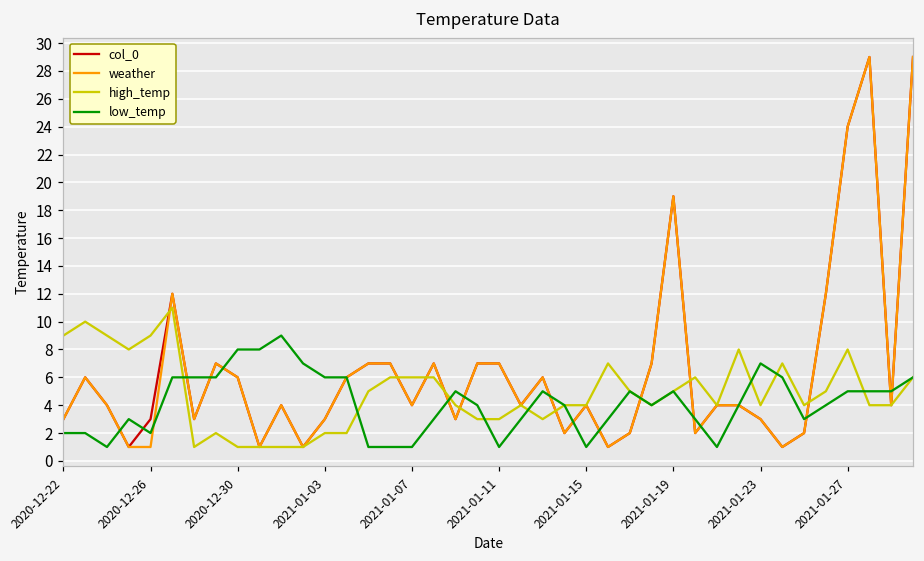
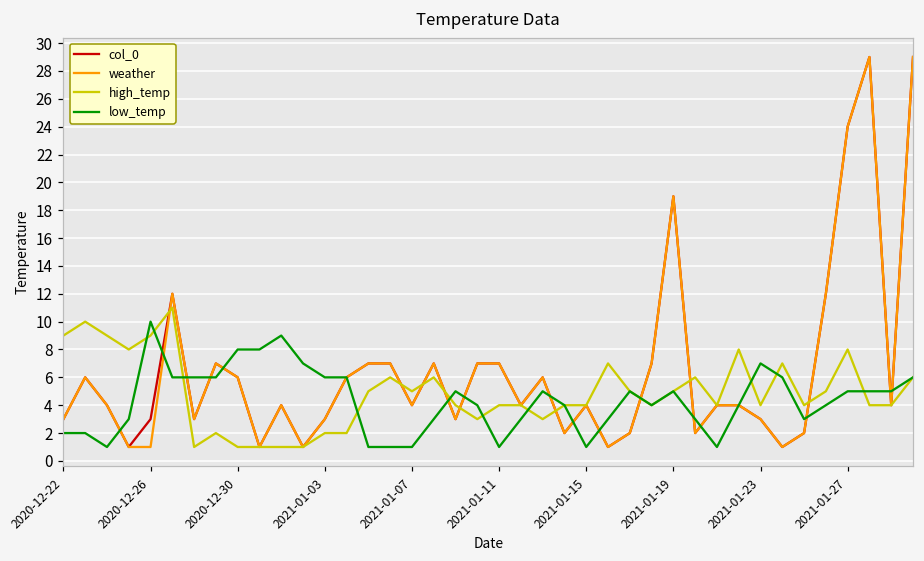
low_temp, 2020-12-26: 2 -> 10
high_temp, 2021-01-07: 6 -> 5
high_temp, 2021-01-11: 3 -> 4
